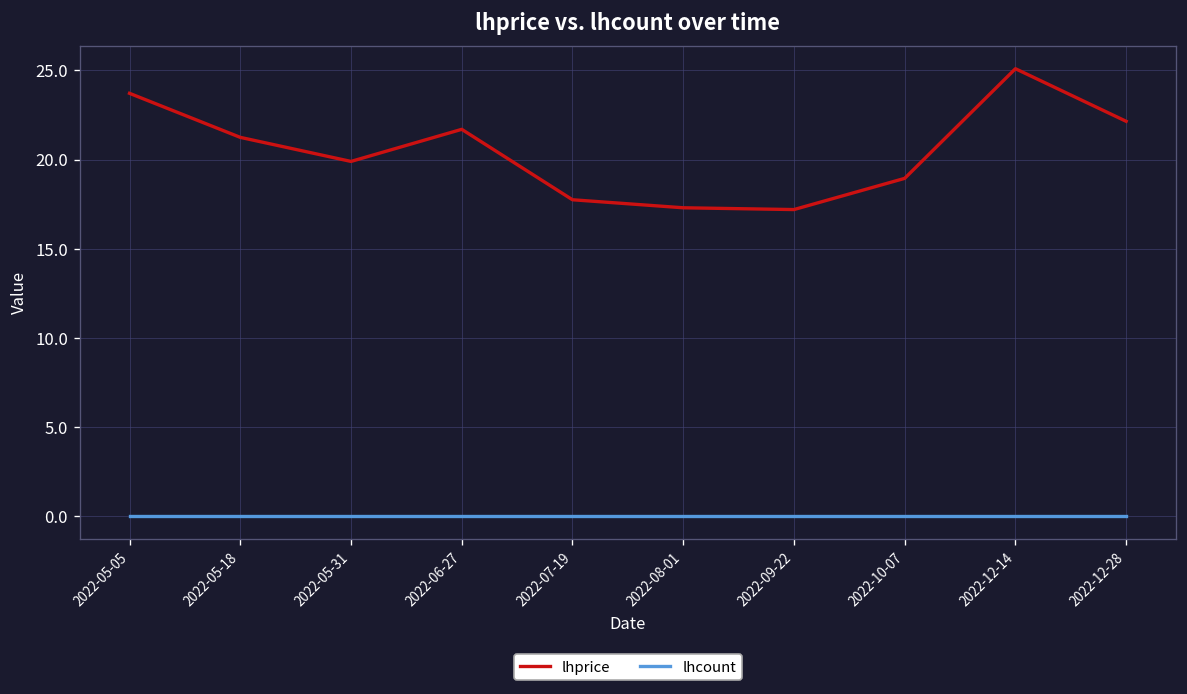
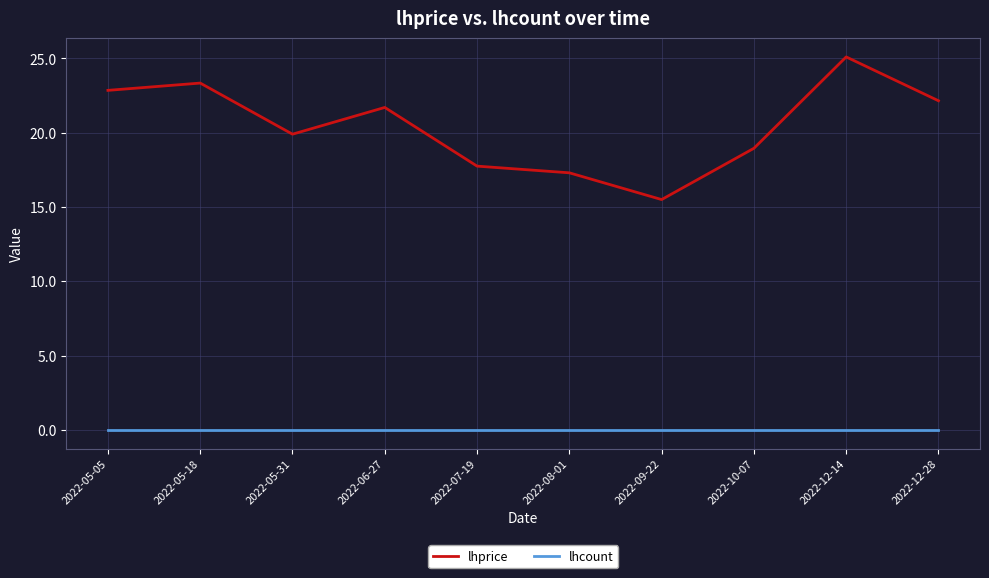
lhprice, 2022-05-05: 23.7 -> 22.9
lhprice, 2022-05-18: 21.3 -> 23.3
lhprice, 2022-09-22: 17.2 -> 15.5
